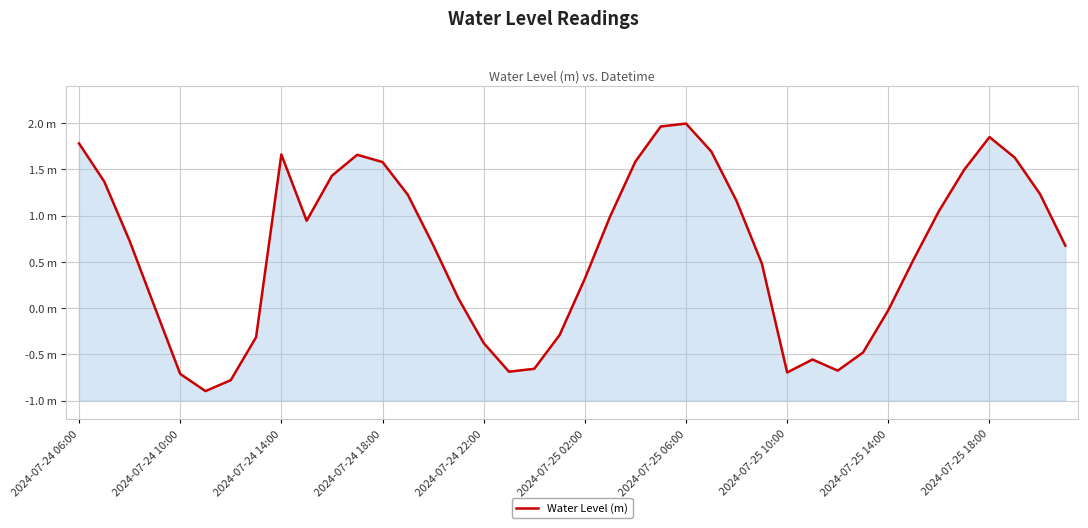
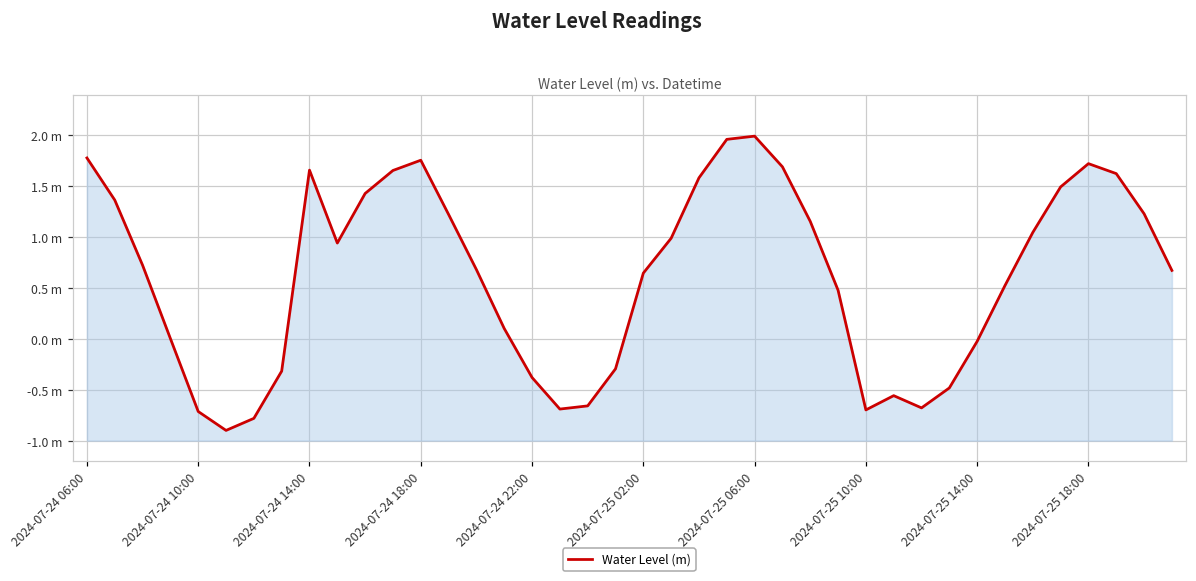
2024-07-24 18:00: 1.6 m -> 1.8 m
2024-07-25 02:00: 0.3 m -> 0.6 m
2024-07-25 18:00: 1.8 m -> 1.7 m
